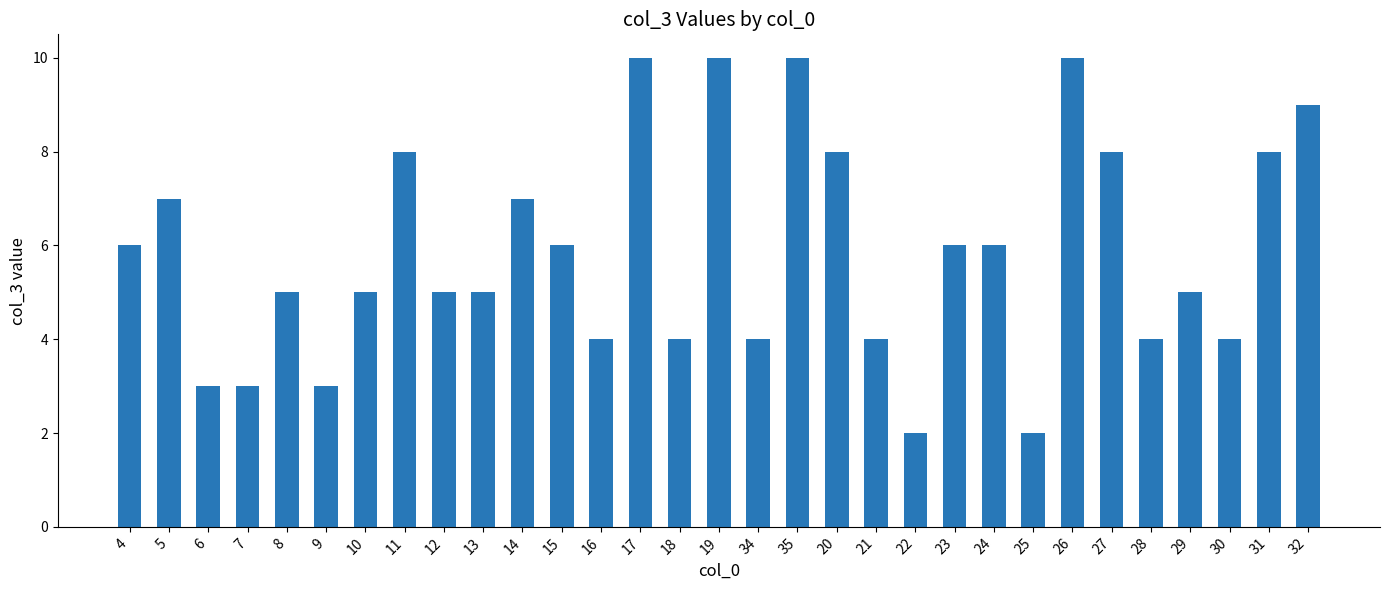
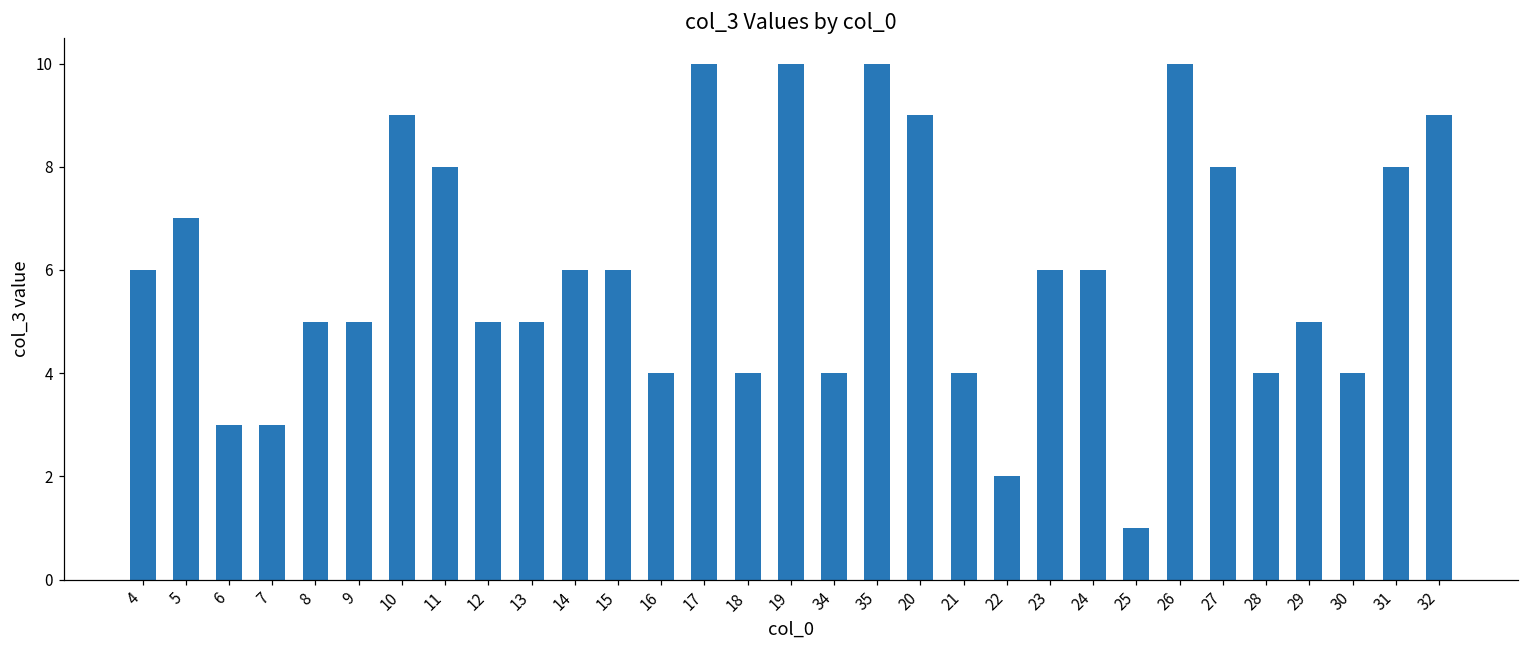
9: 3 -> 5
10: 5 -> 9
14: 7 -> 6
20: 8 -> 9
25: 2 -> 1
